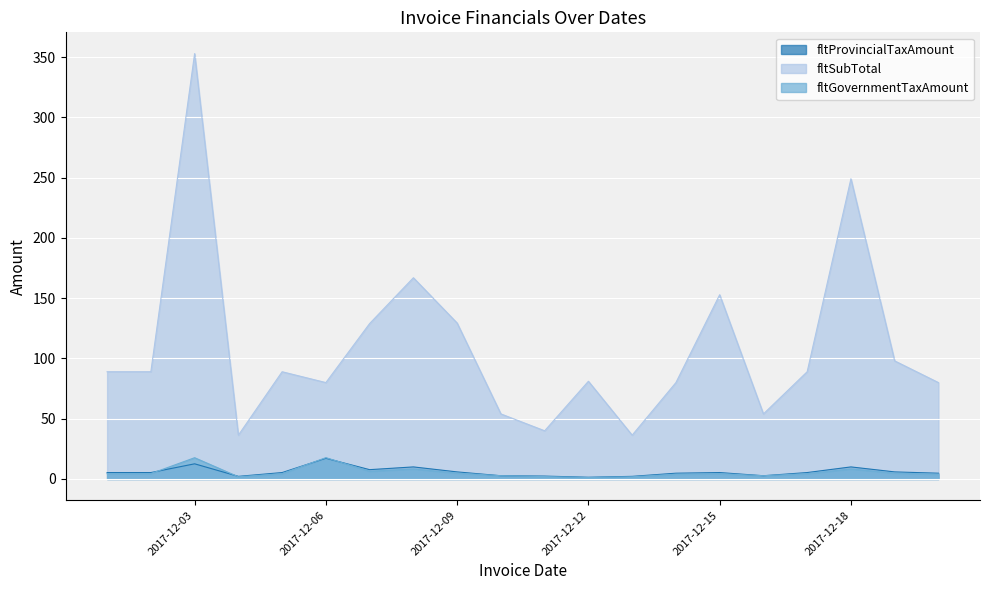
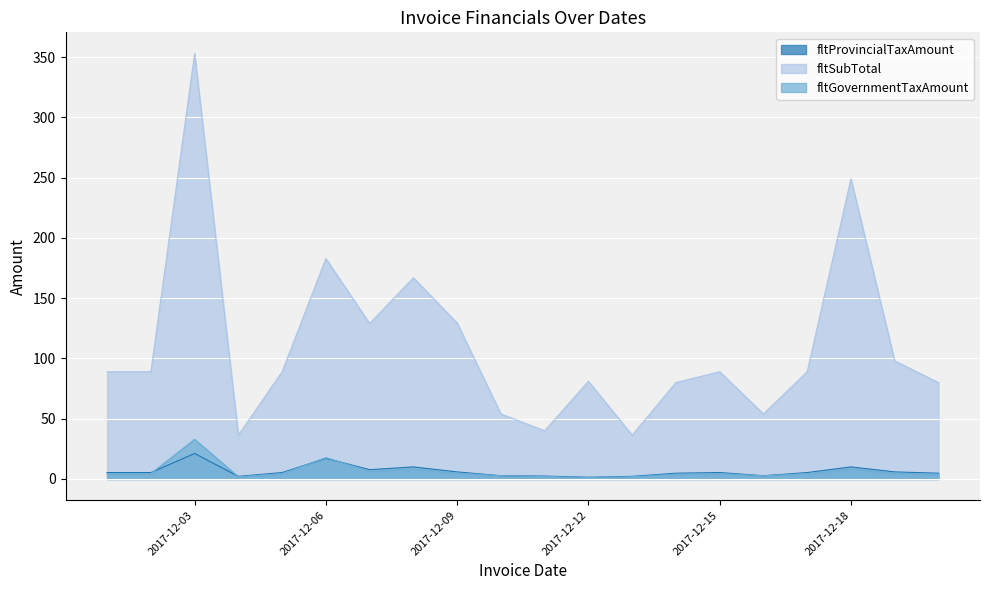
fltProvincialTaxAmount, 2017-12-03: 13 -> 21
fltGovernmentTaxAmount, 2017-12-03: 18 -> 33
fltSubTotal, 2017-12-06: 80 -> 183
fltSubTotal, 2017-12-15: 153 -> 89
